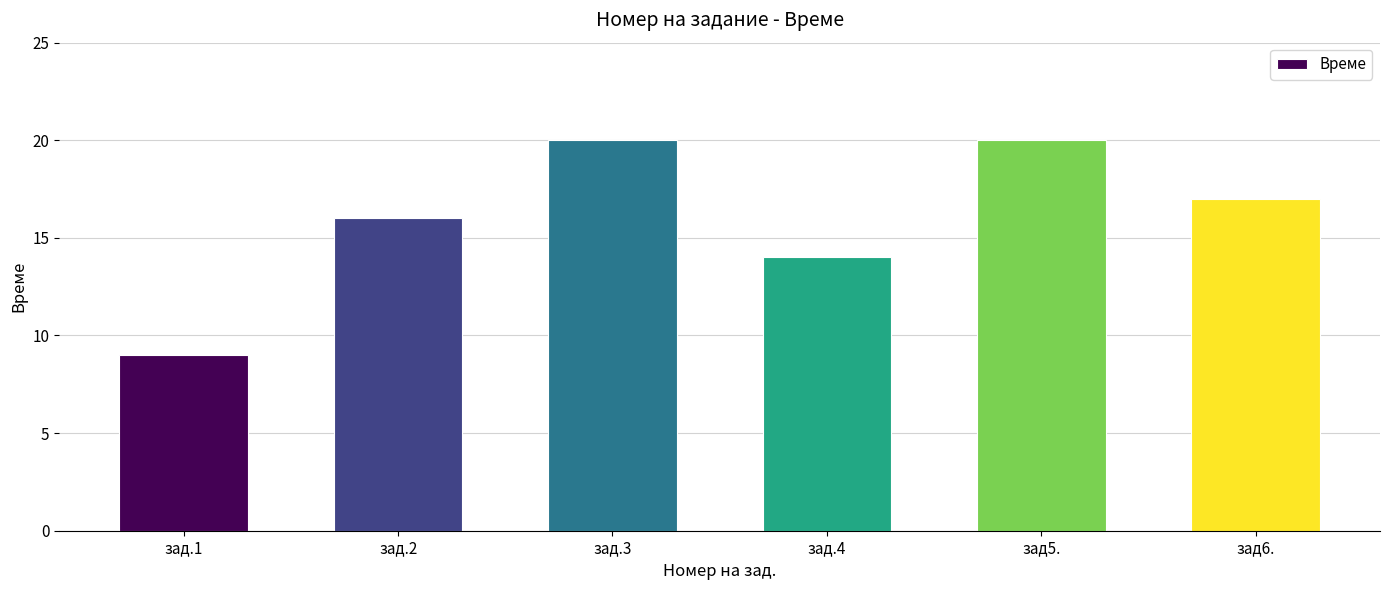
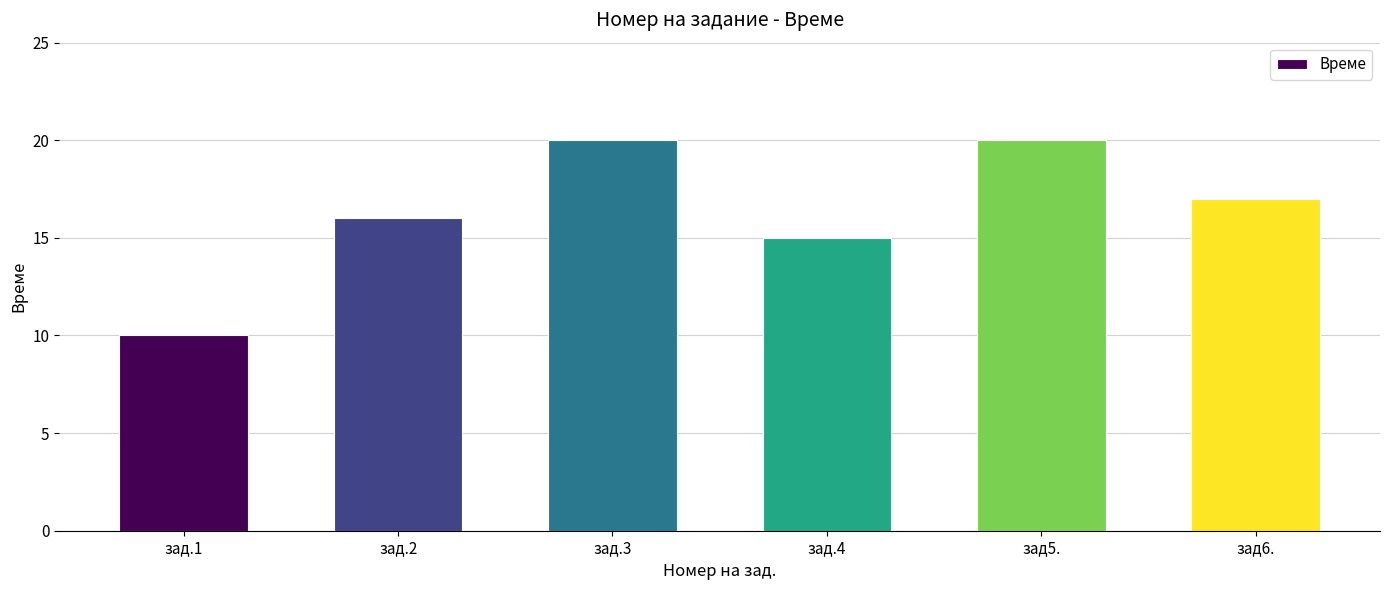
зад.1: 9 -> 10
зад.4: 14 -> 15
